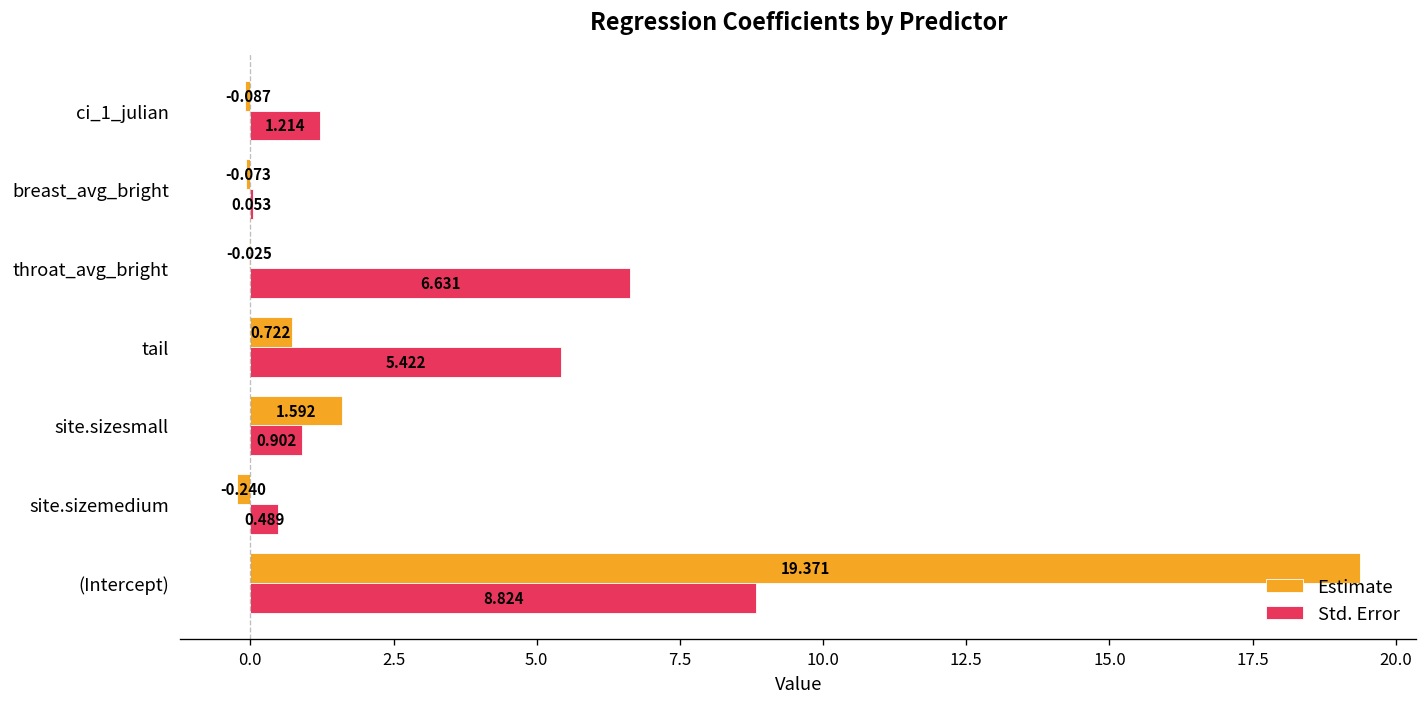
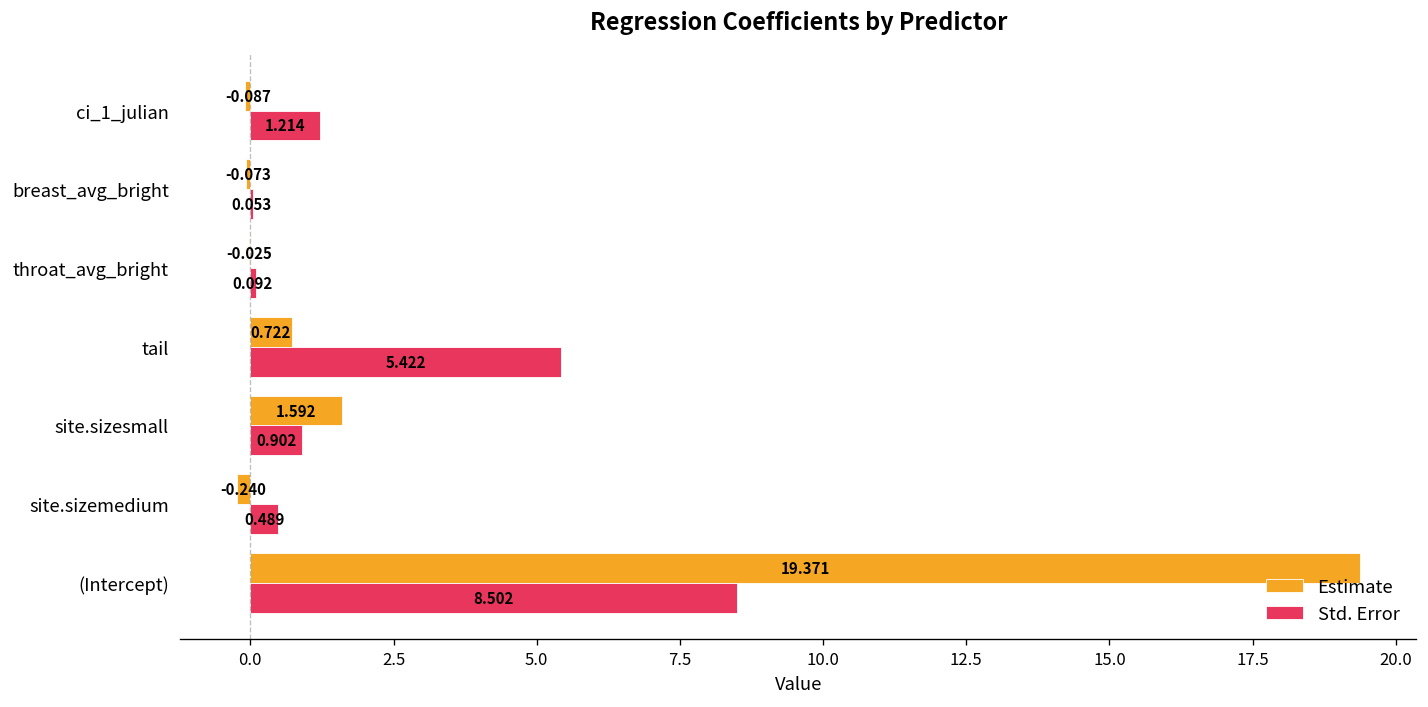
Std. Error, throat_avg_bright: 6.631 -> 0.092
Std. Error, (Intercept): 8.824 -> 8.502
